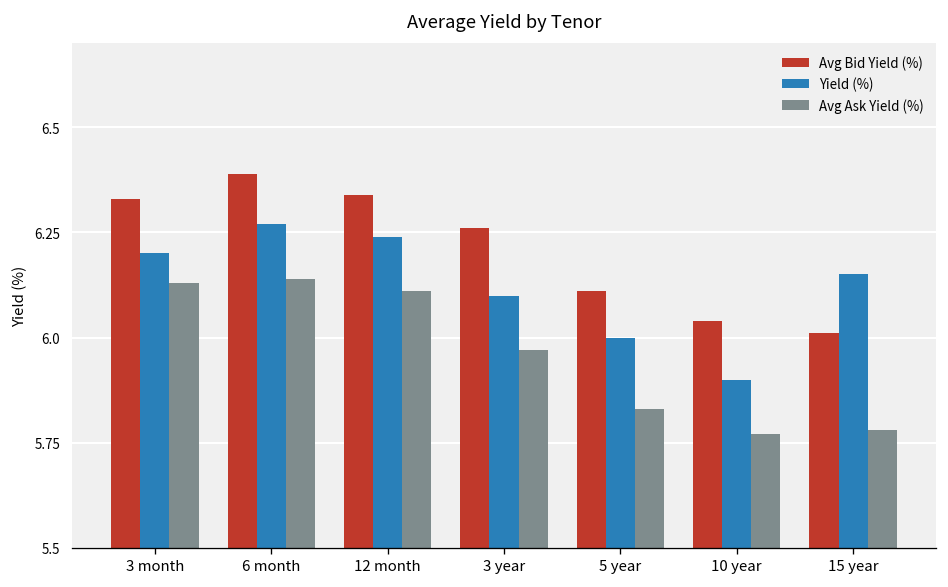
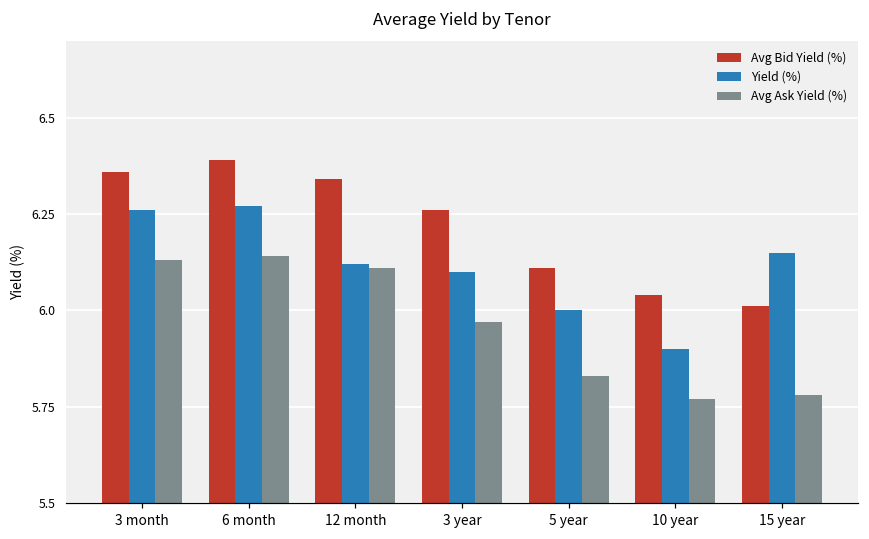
Avg Bid Yield (%), 3 month: 6.33 -> 6.36
Yield (%), 3 month: 6.20 -> 6.26
Yield (%), 12 month: 6.24 -> 6.12
